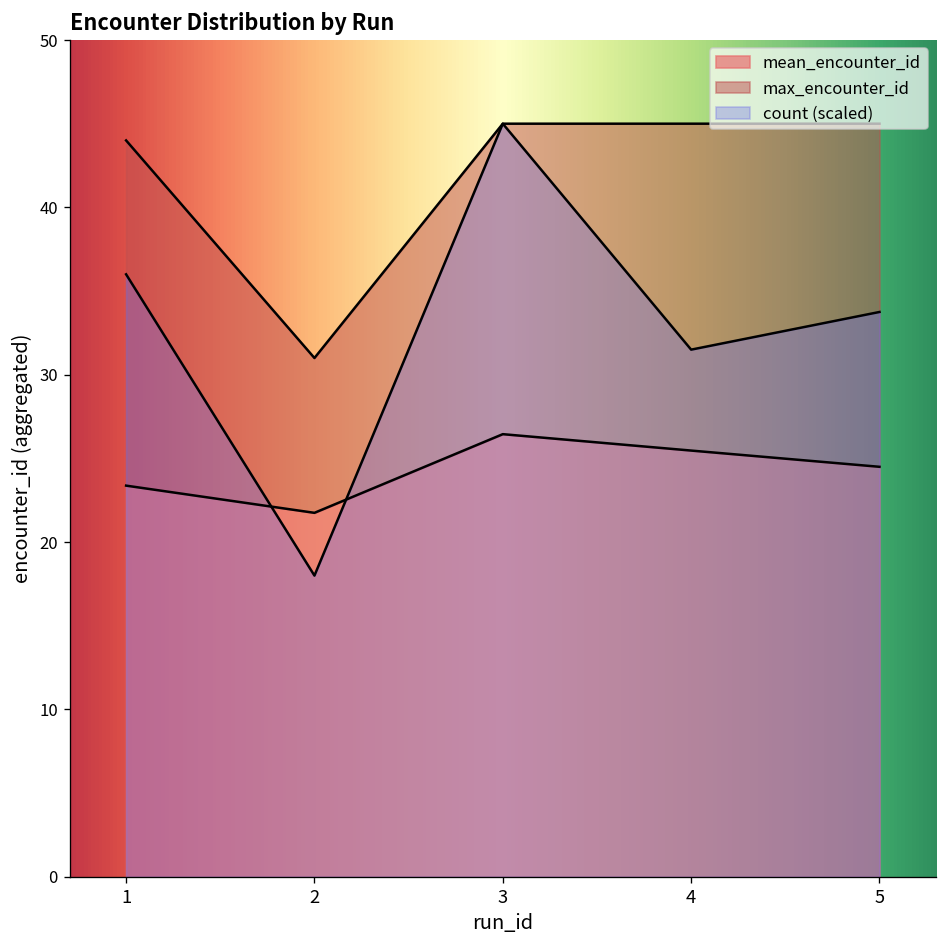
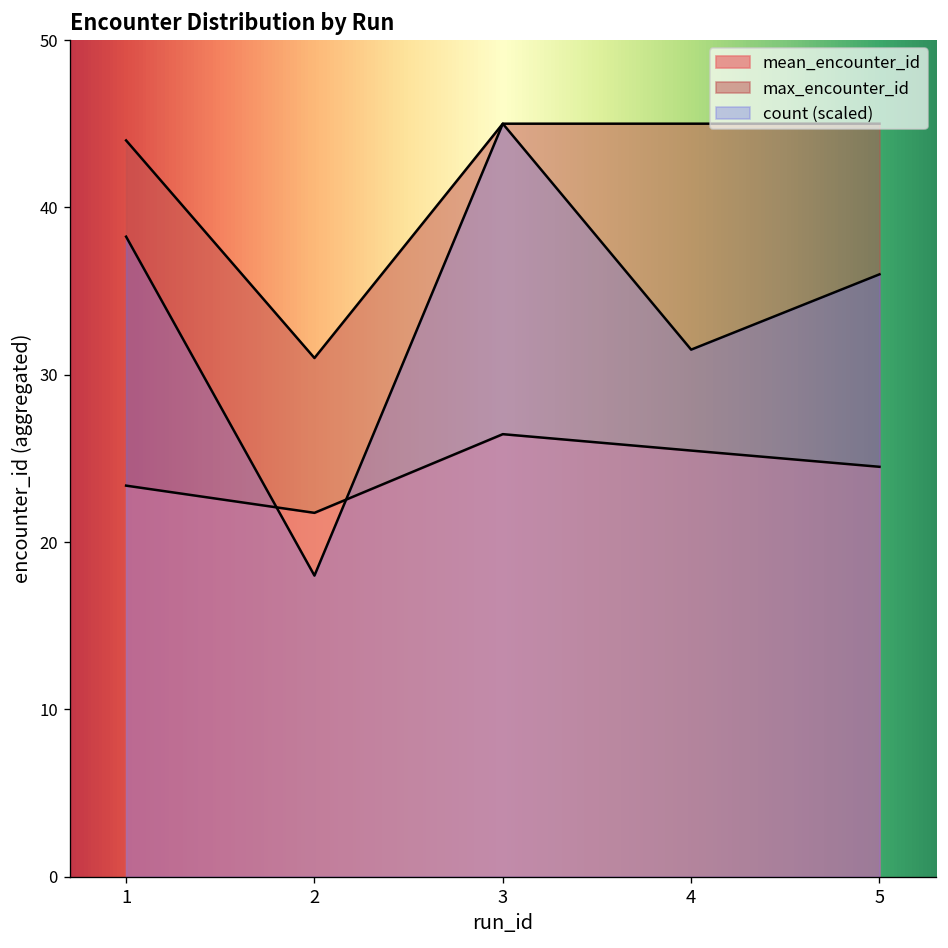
count (scaled), 1: 36.0 -> 38.3
count (scaled), 5: 33.8 -> 36.0
